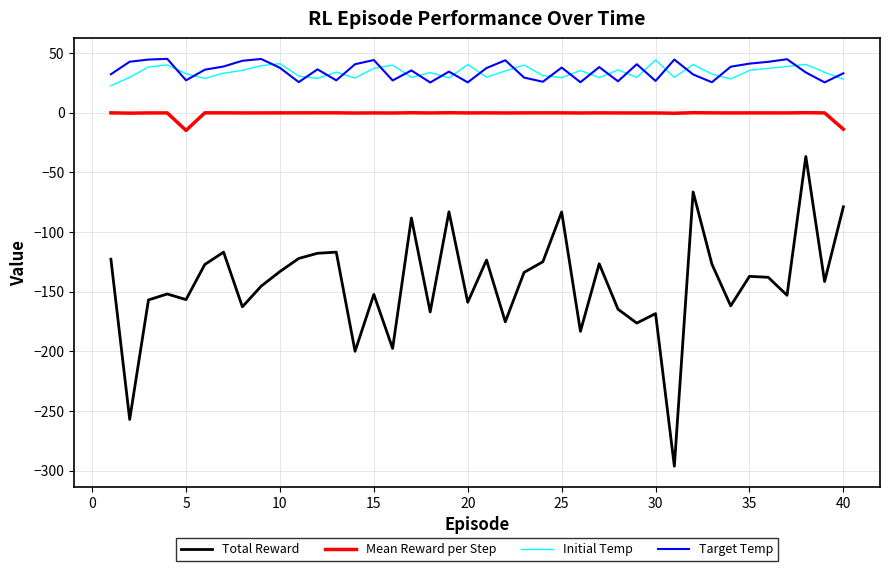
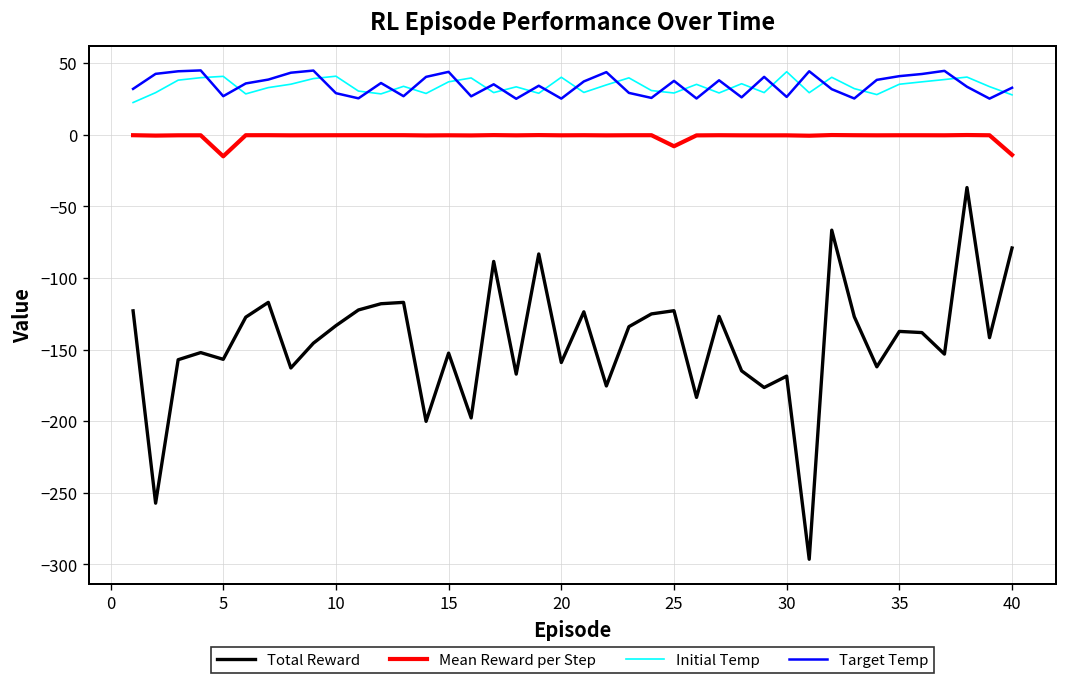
Initial Temp, 5: 33 -> 41
Target Temp, 10: 38 -> 29
Total Reward, 25: -83 -> -123
Mean Reward per Step, 25: 0 -> -8
